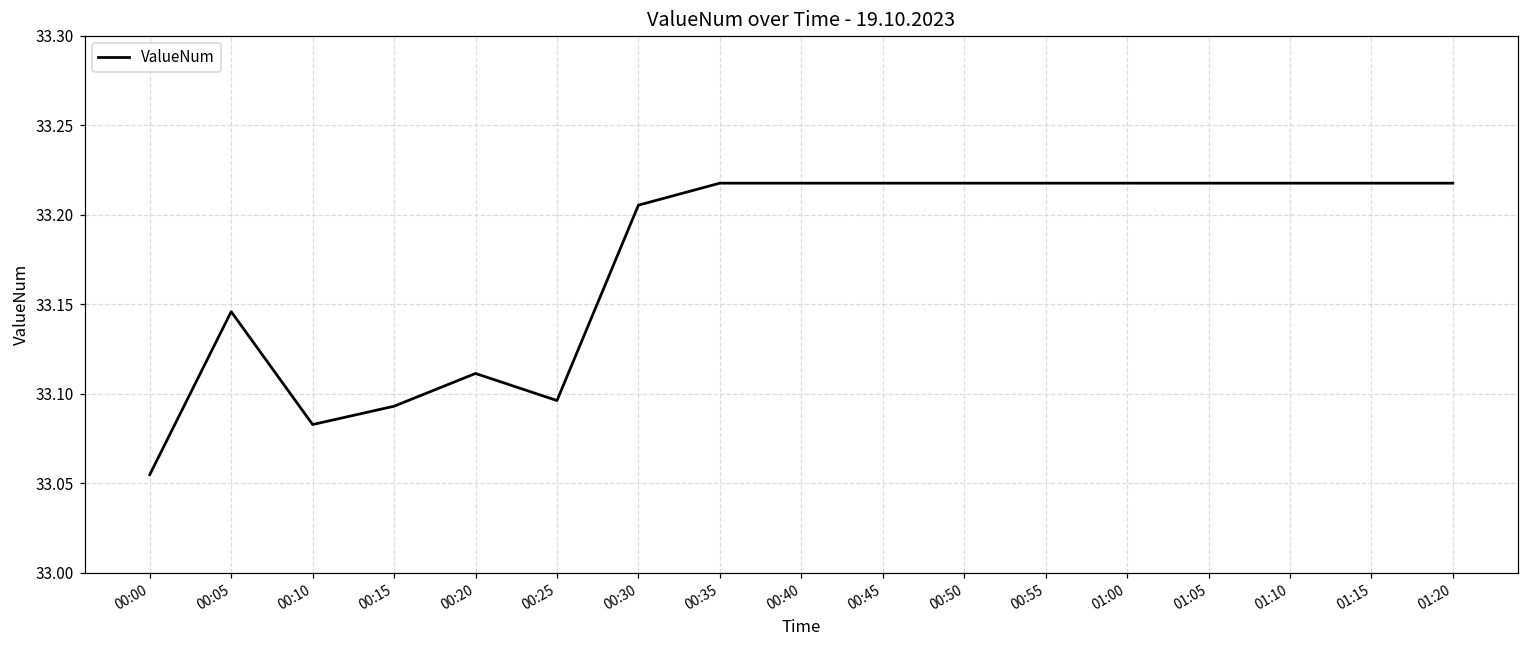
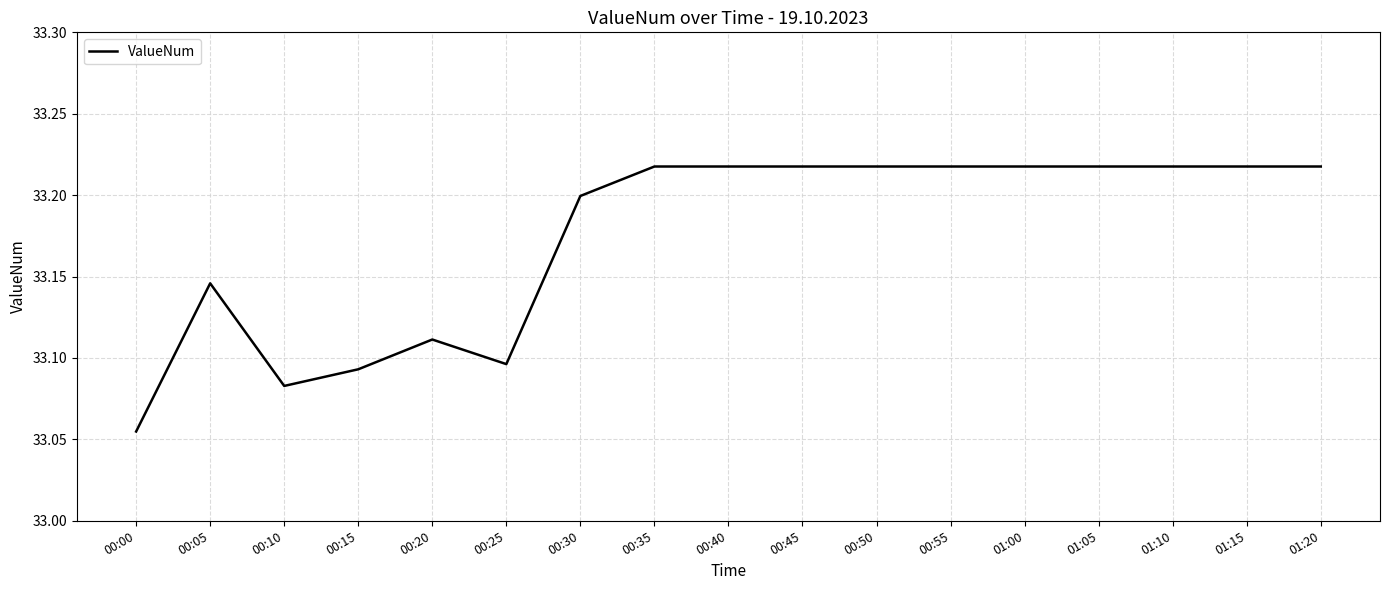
00:30: 33.205 -> 33.200
